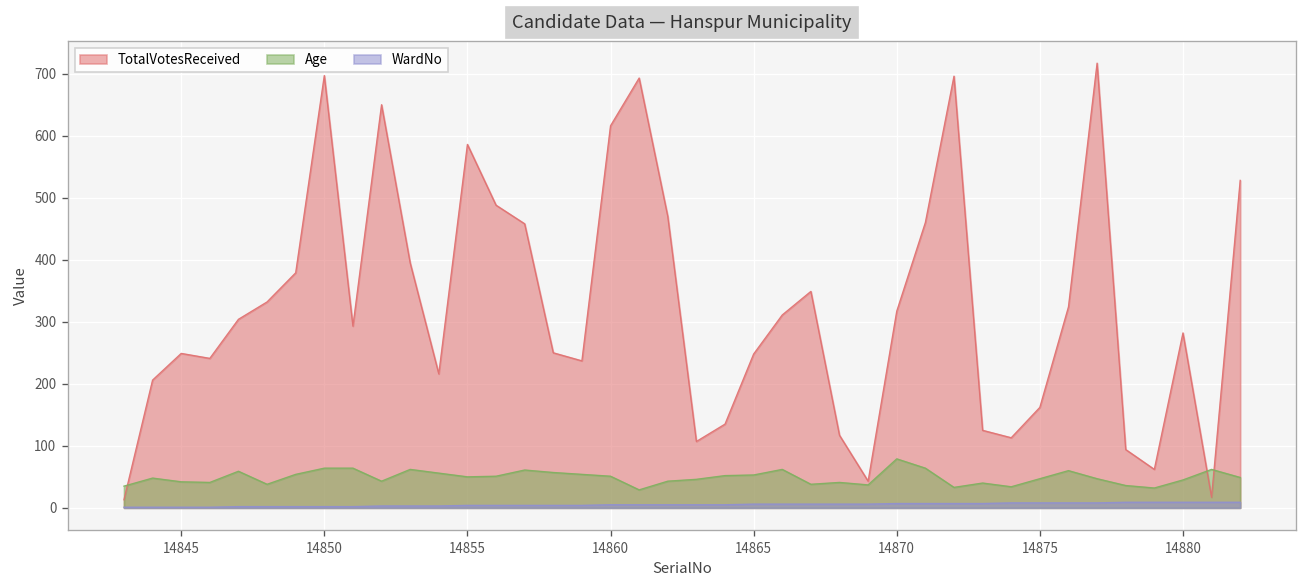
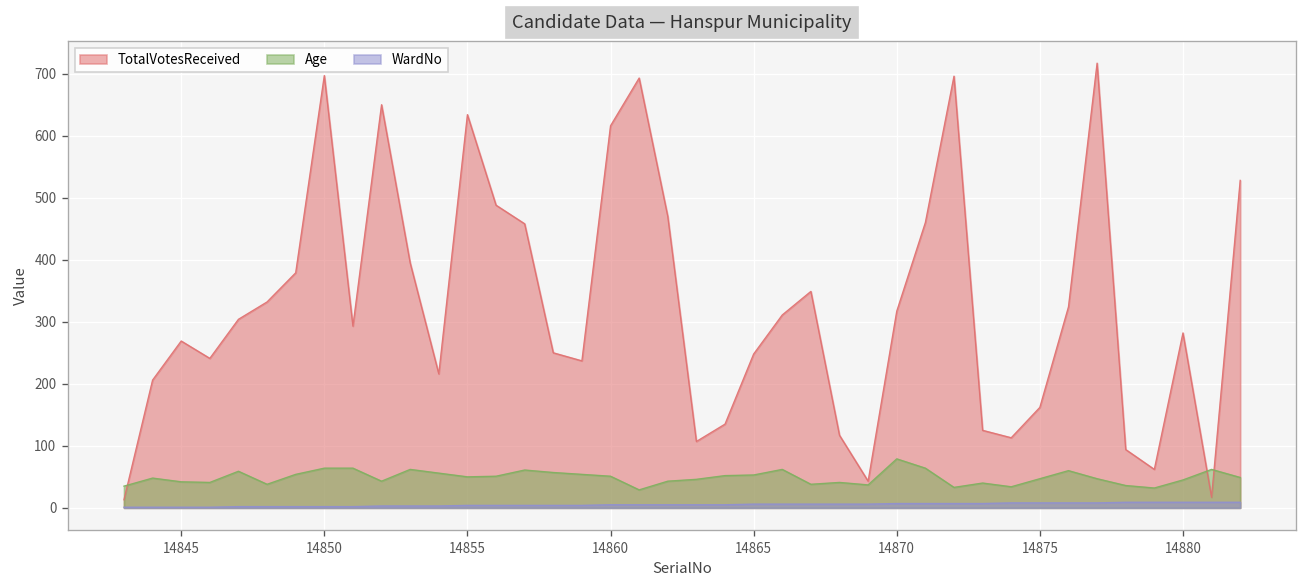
TotalVotesReceived, 14845: 250 -> 270
TotalVotesReceived, 14855: 590 -> 630
